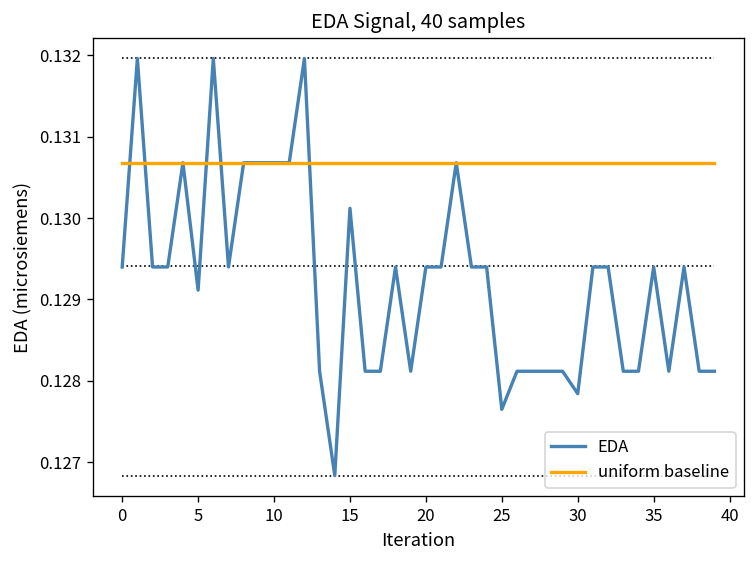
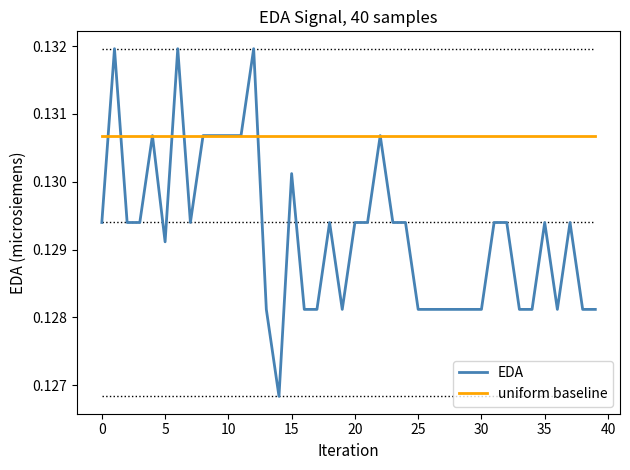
EDA, 25: 0.1277 -> 0.1281
EDA, 30: 0.1278 -> 0.1281
